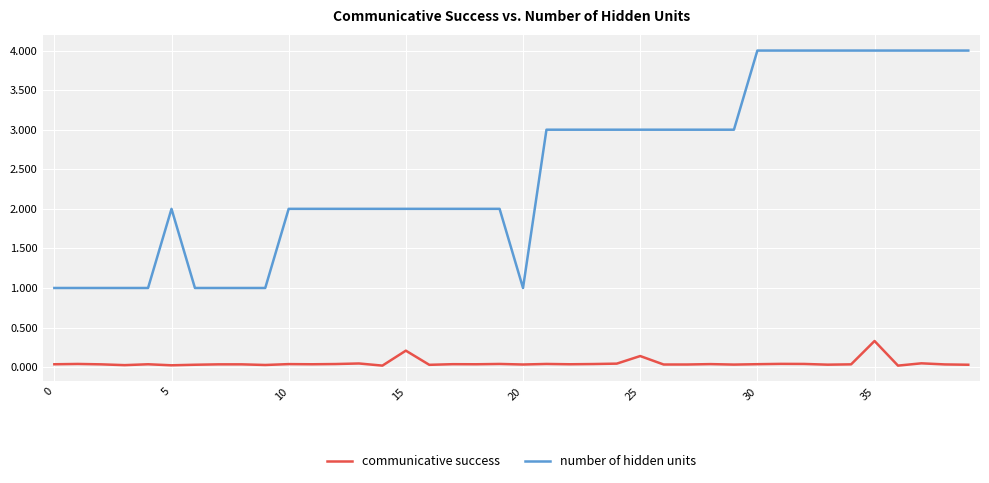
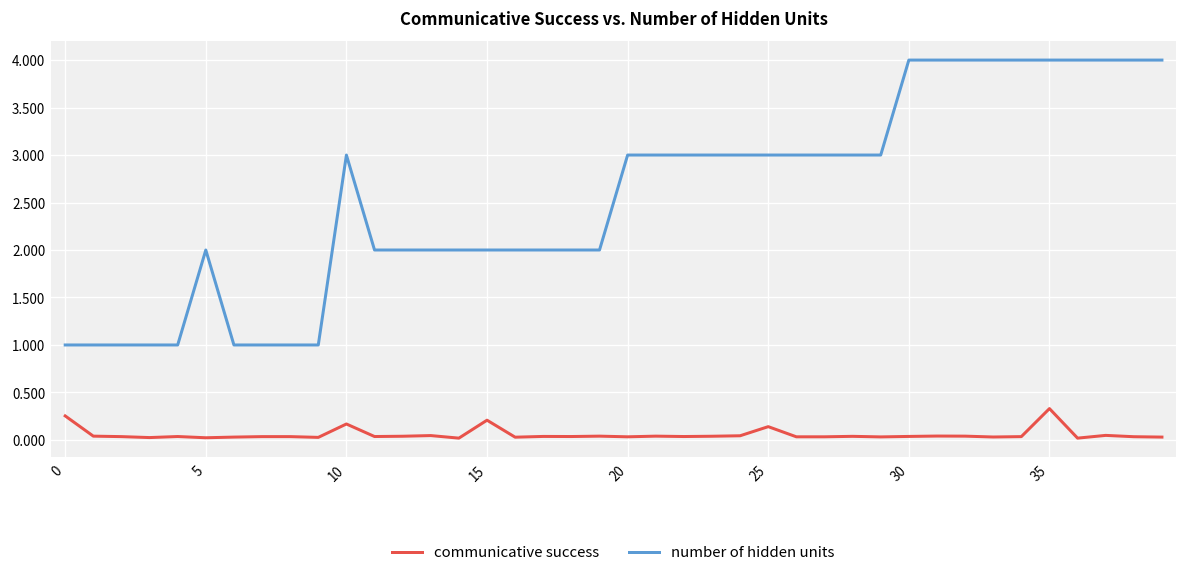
communicative success, 0: 0.0 -> 0.3
communicative success, 10: 0.0 -> 0.2
number of hidden units, 10: 2 -> 3
number of hidden units, 20: 1 -> 3
